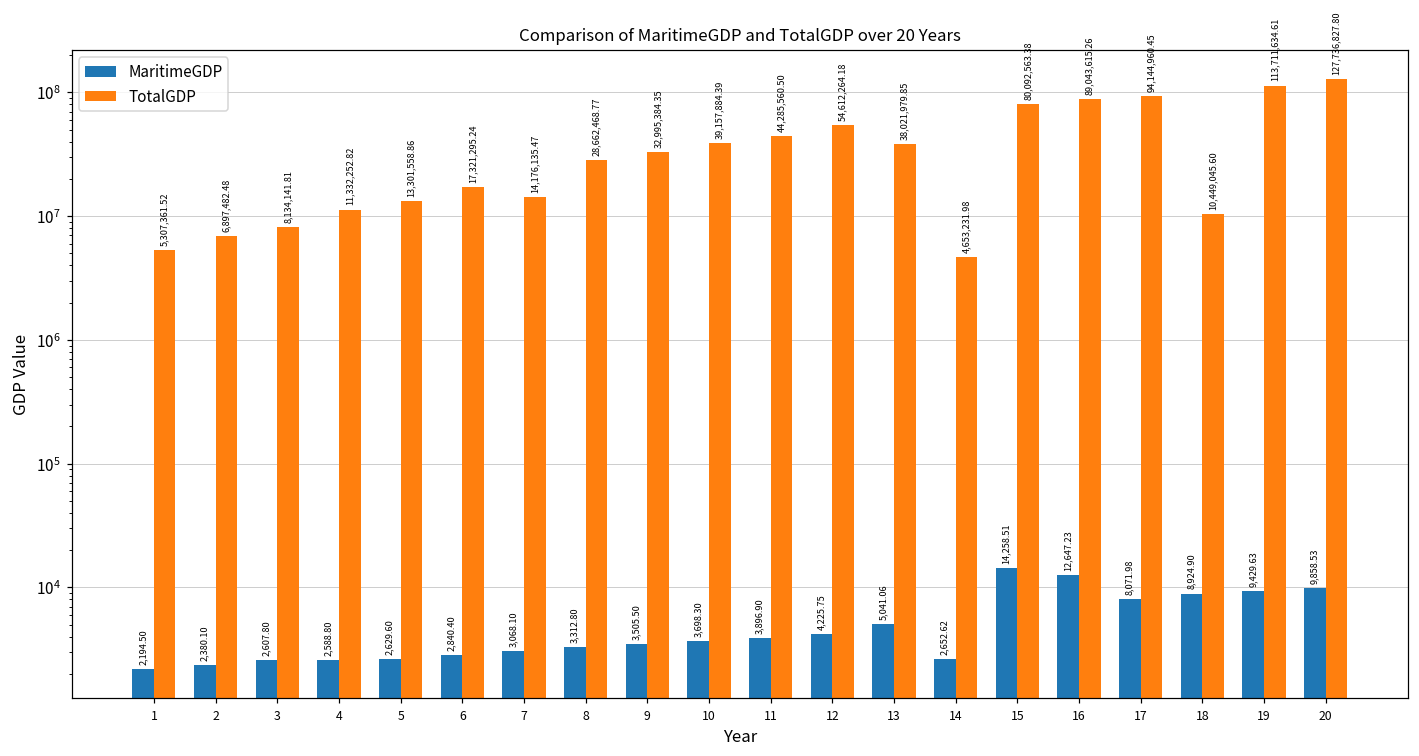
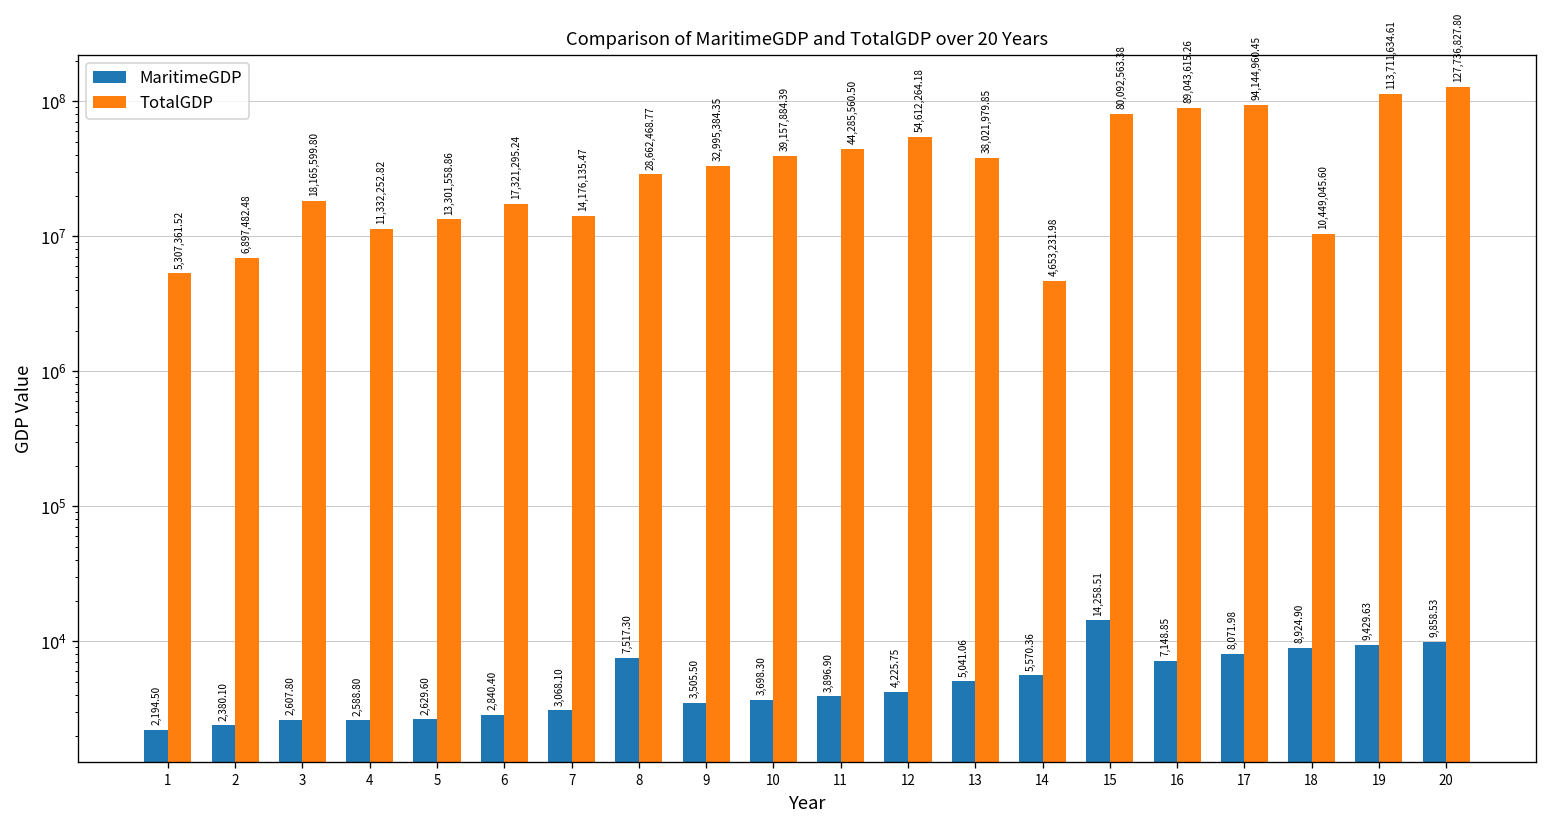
TotalGDP, 3: 8,134,141.81 -> 18,165,599.80
MaritimeGDP, 8: 3,312.80 -> 7,517.30
MaritimeGDP, 14: 2,652.62 -> 5,570.36
MaritimeGDP, 16: 12,647.23 -> 7,148.85
